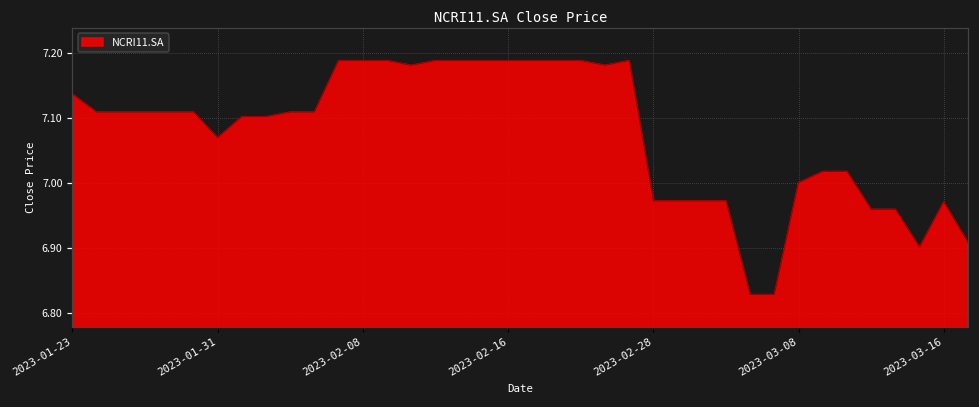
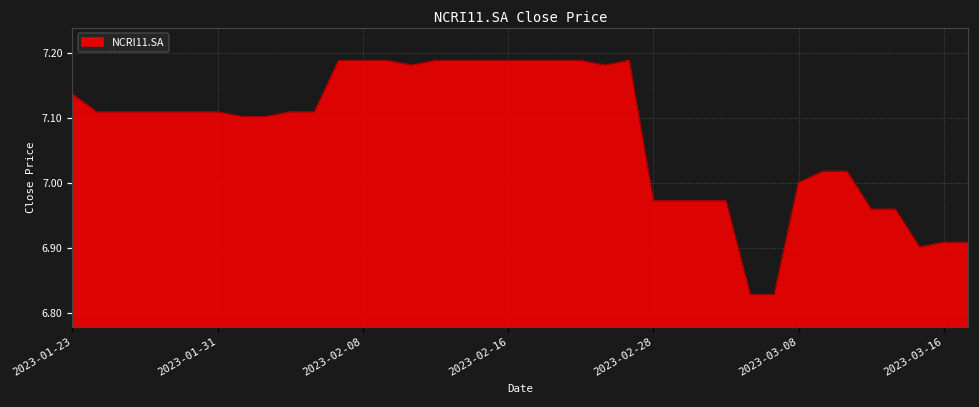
2023-01-31: 7.07 -> 7.11
2023-03-16: 6.97 -> 6.91
